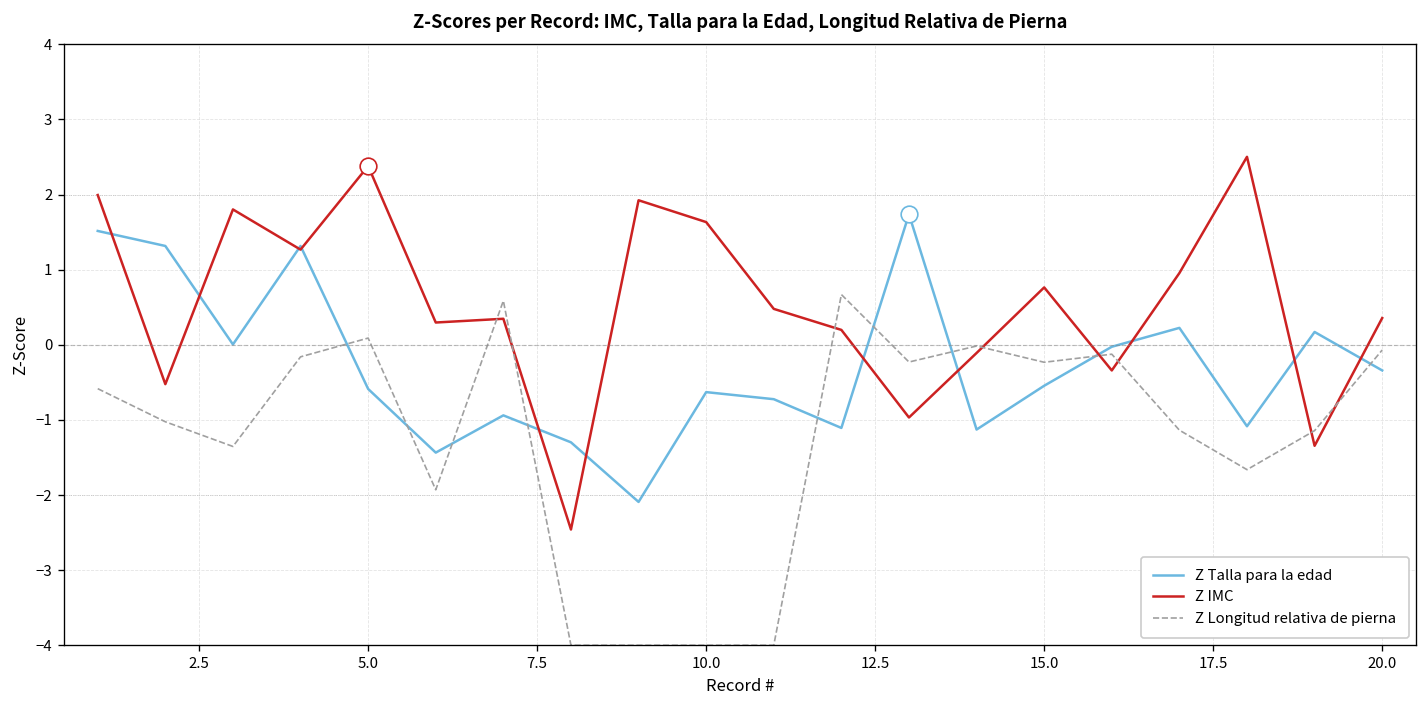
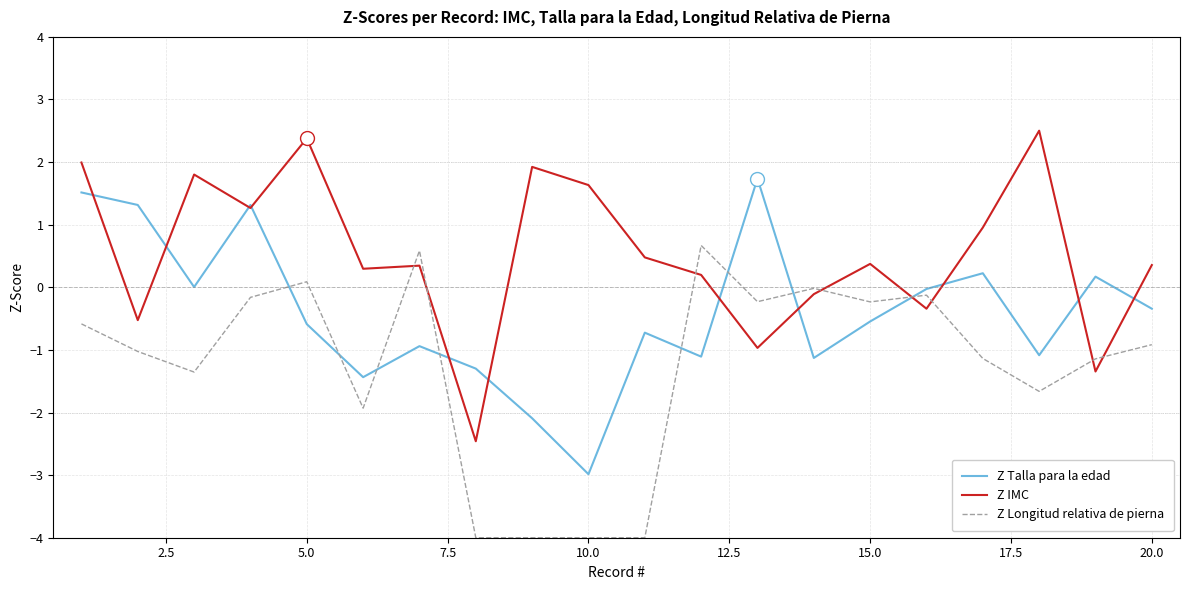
Z Talla para la edad, 10.0: -0.6 -> -3.0
Z IMC, 15.0: 0.8 -> 0.4
Z Longitud relativa de pierna, 20.0: -0.1 -> -0.9
